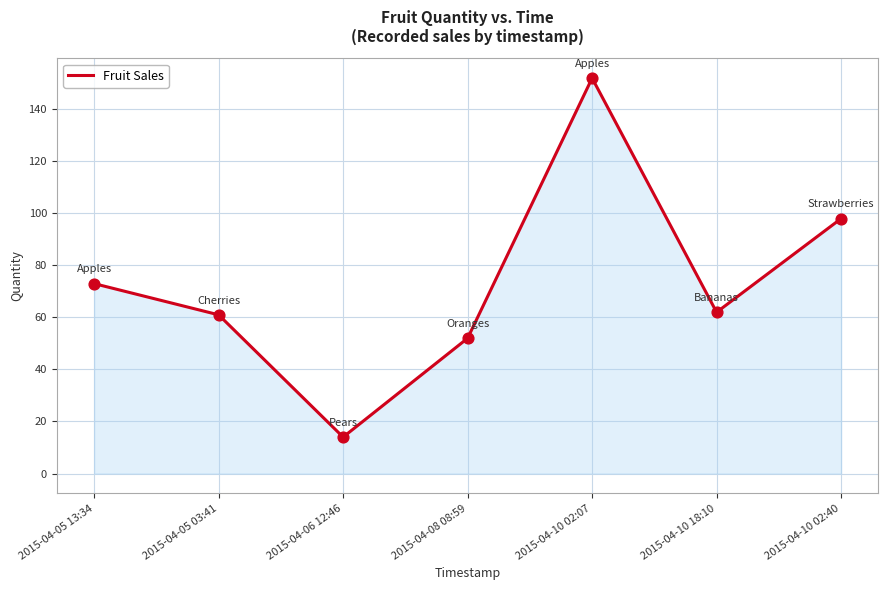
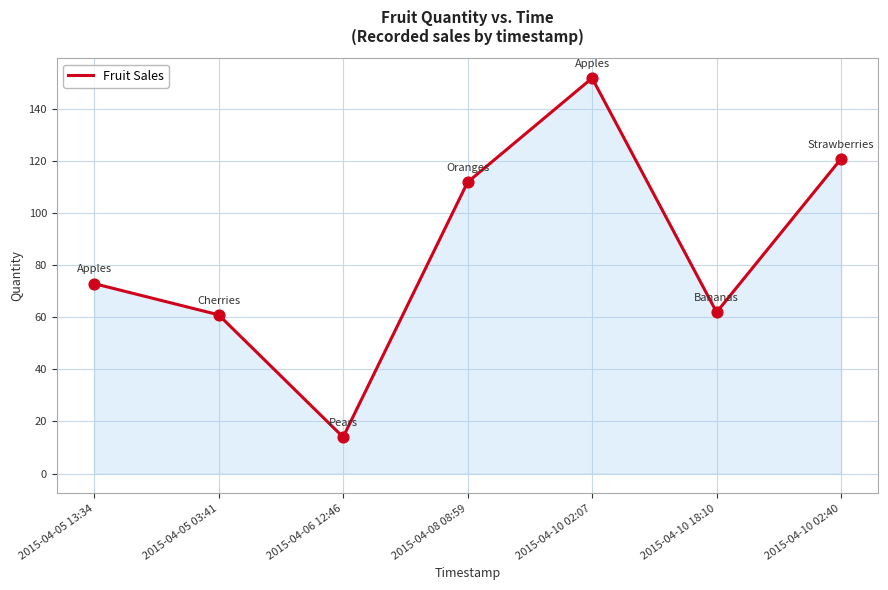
2015-04-08 08:59: 52 -> 112
2015-04-10 02:40: 98 -> 121
